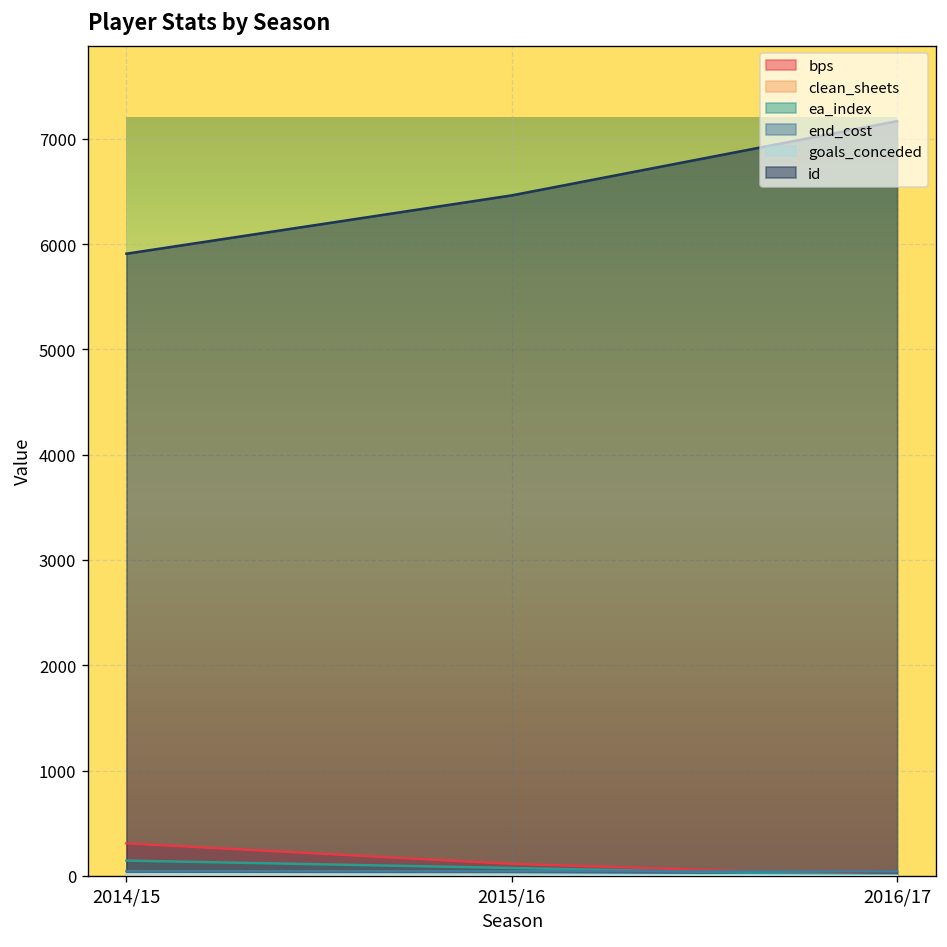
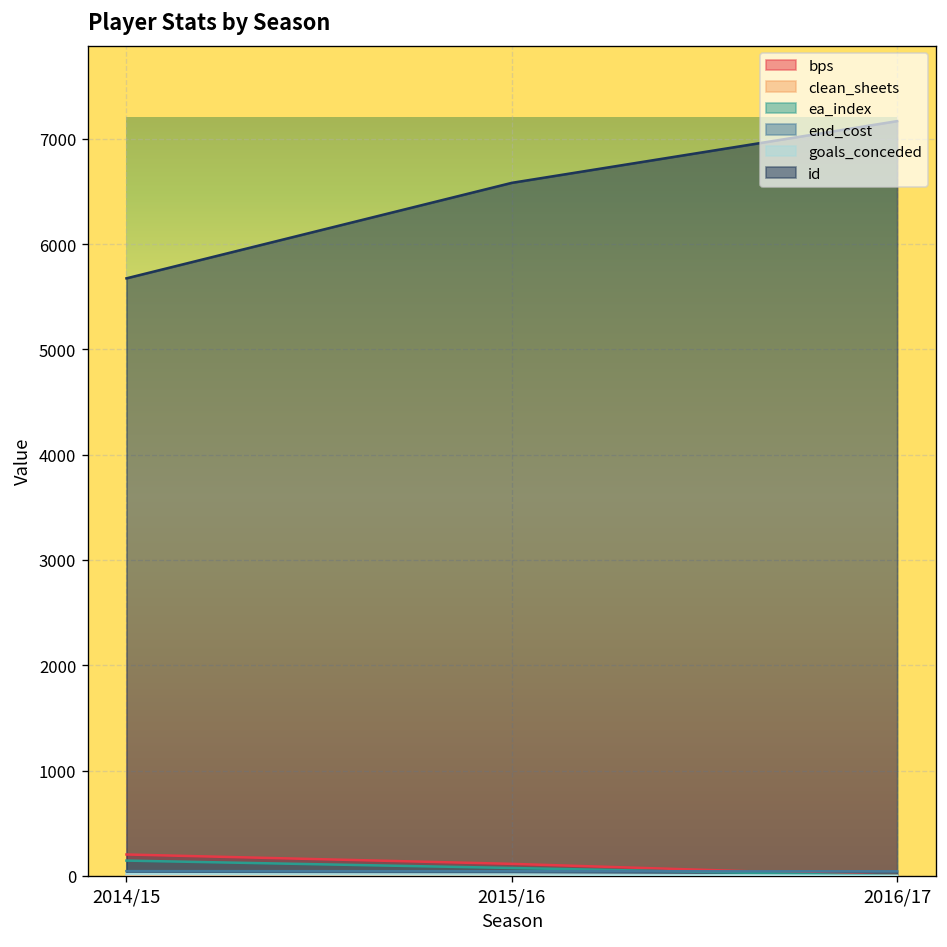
bps, 2014/15: 300 -> 200
id, 2014/15: 5900 -> 5700
id, 2015/16: 6500 -> 6600
